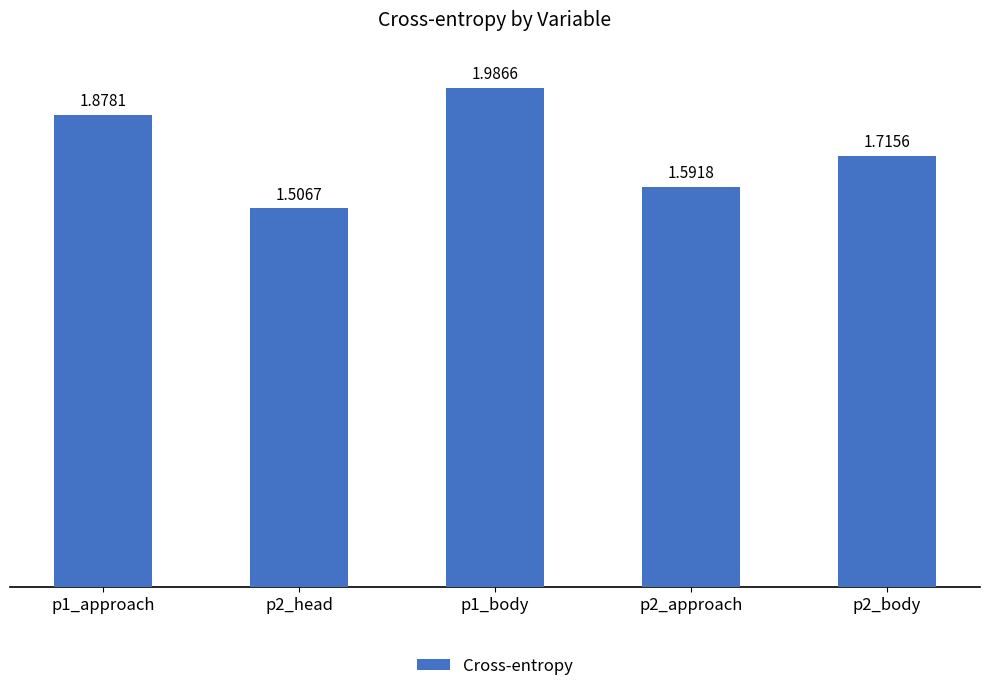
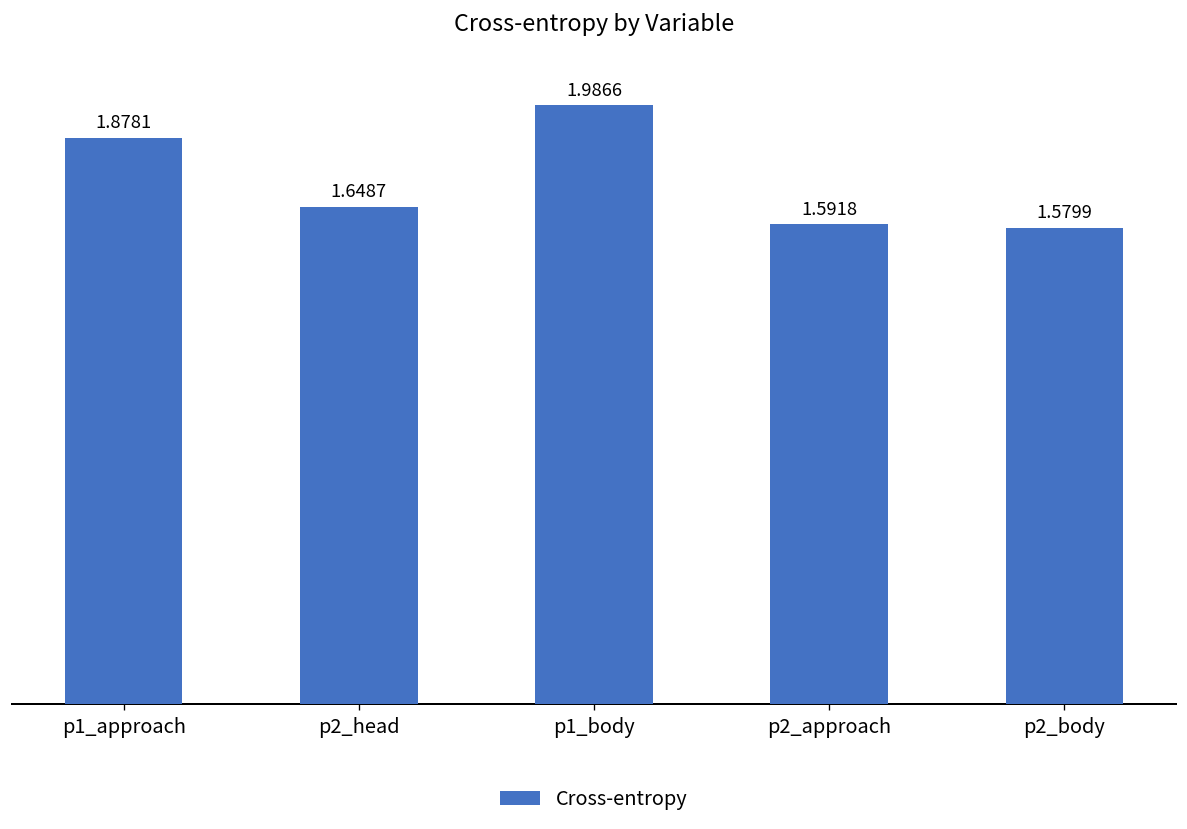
p2_head: 1.5067 -> 1.6487
p2_body: 1.7156 -> 1.5799
